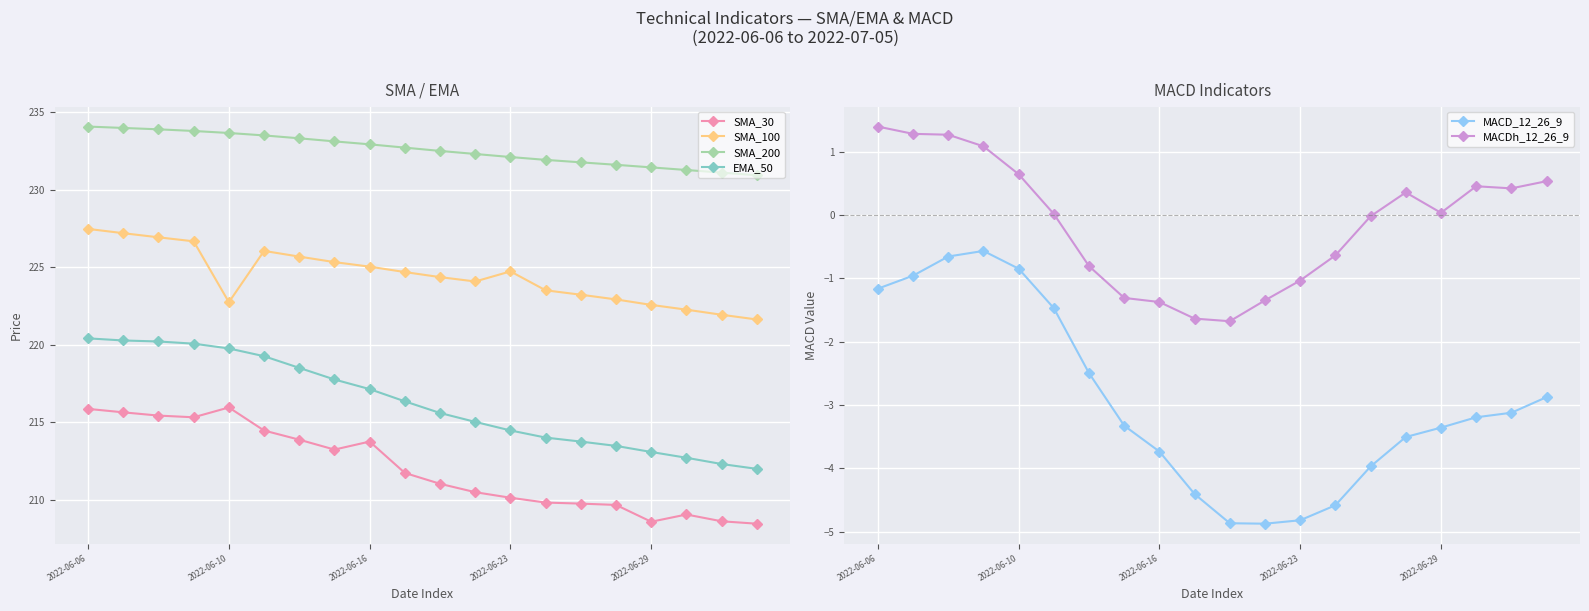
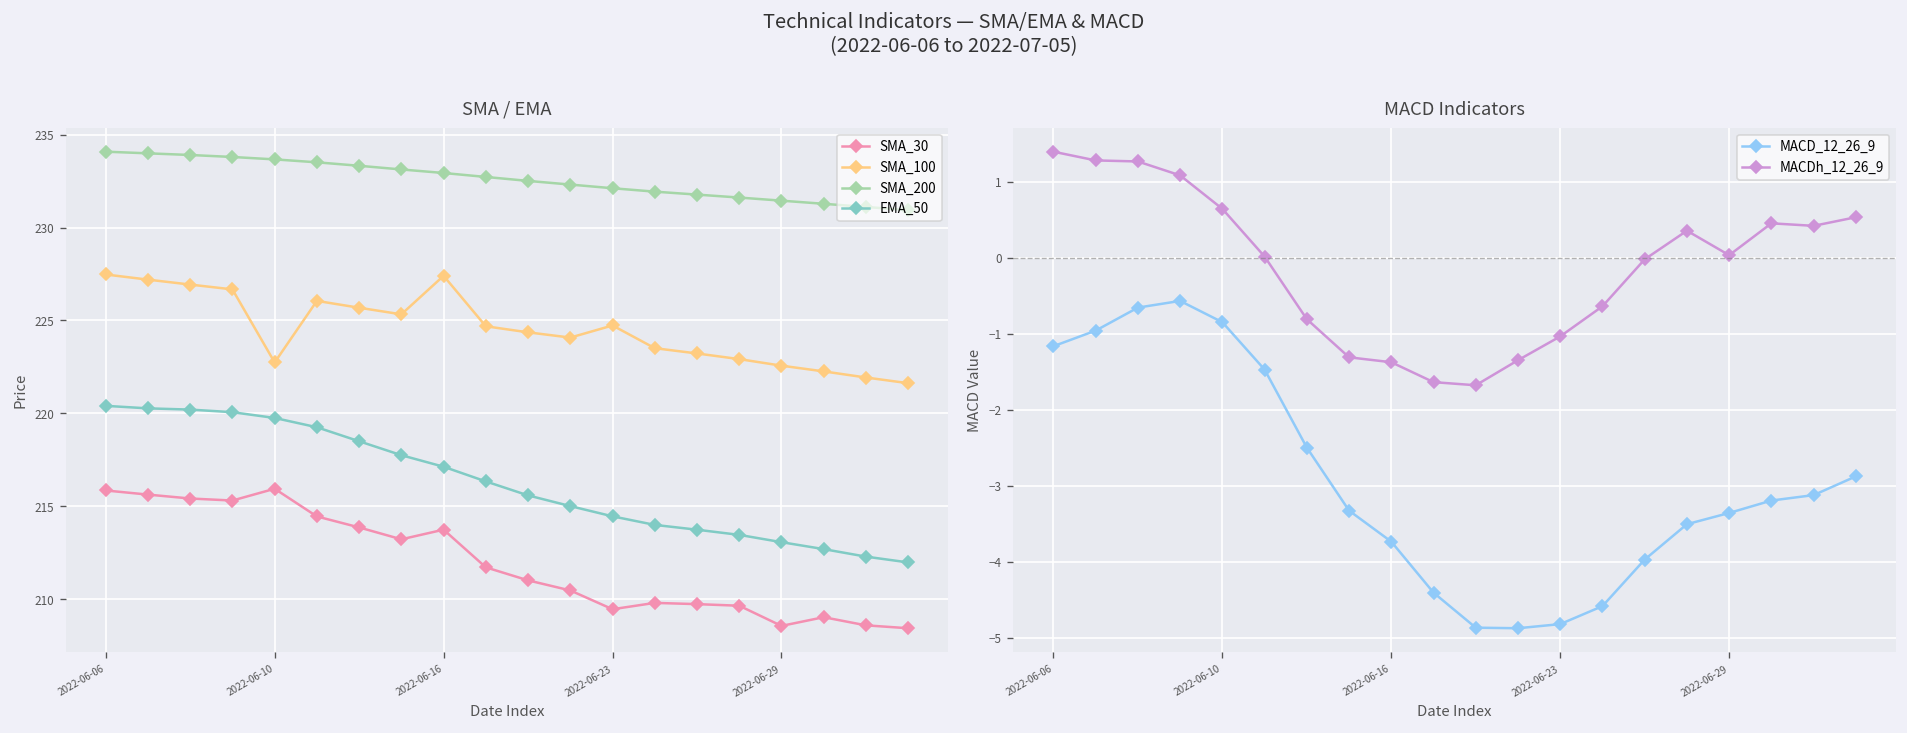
SMA / EMA, SMA_100, 2022-06-16: 225.0 -> 227.4
SMA / EMA, SMA_30, 2022-06-23: 210.1 -> 209.5
